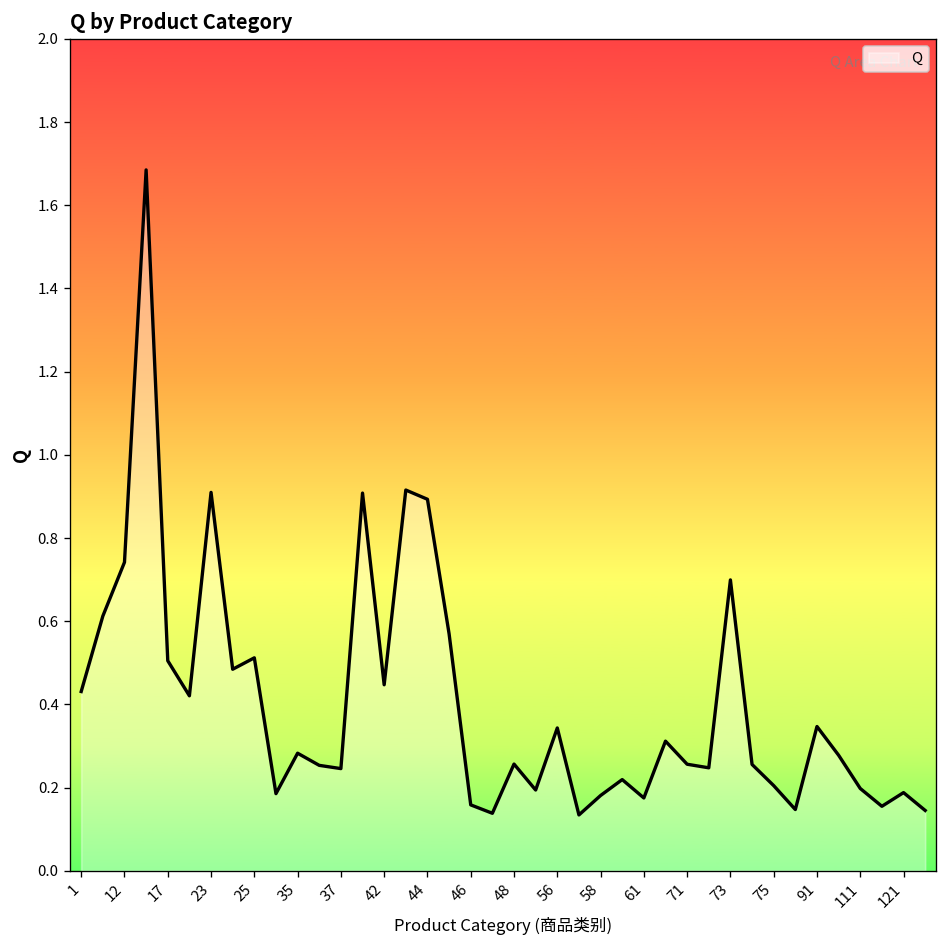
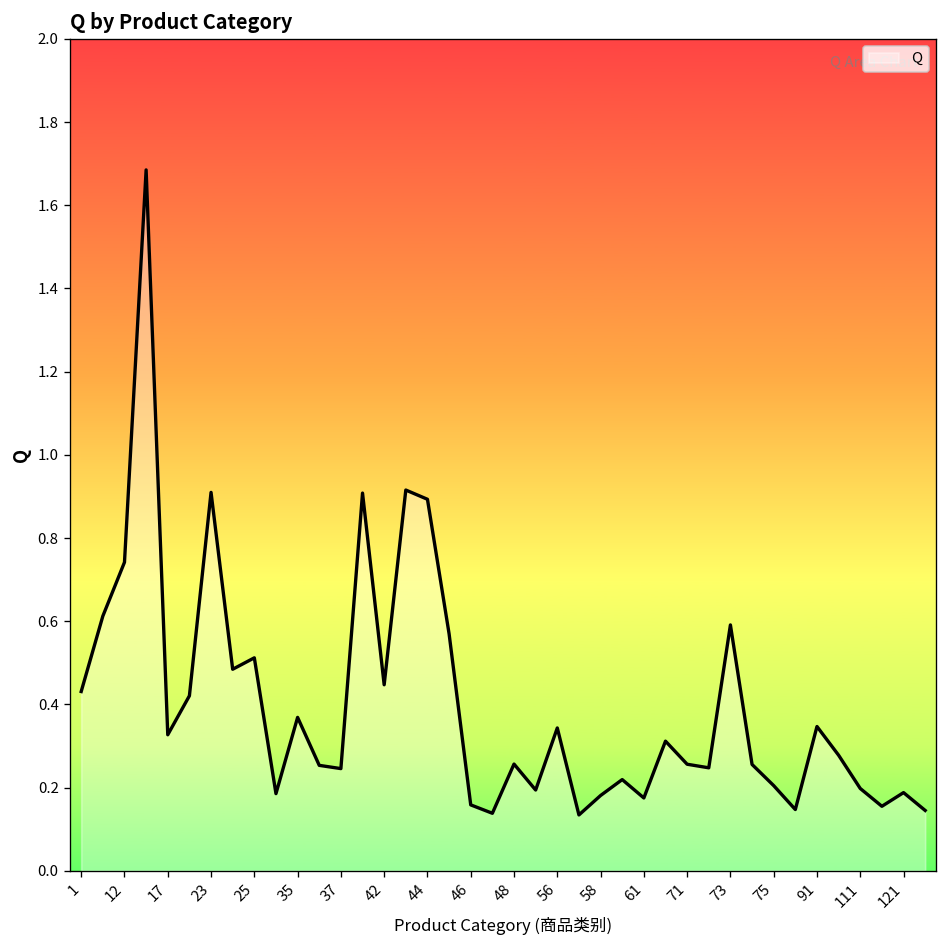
17: 0.51 -> 0.33
35: 0.28 -> 0.37
73: 0.70 -> 0.59
